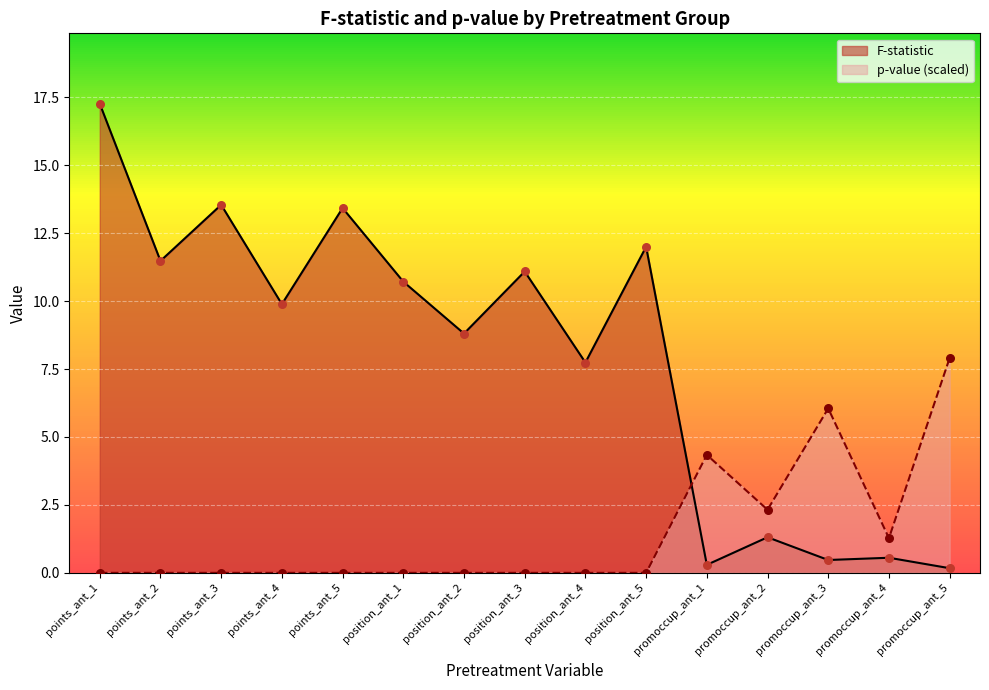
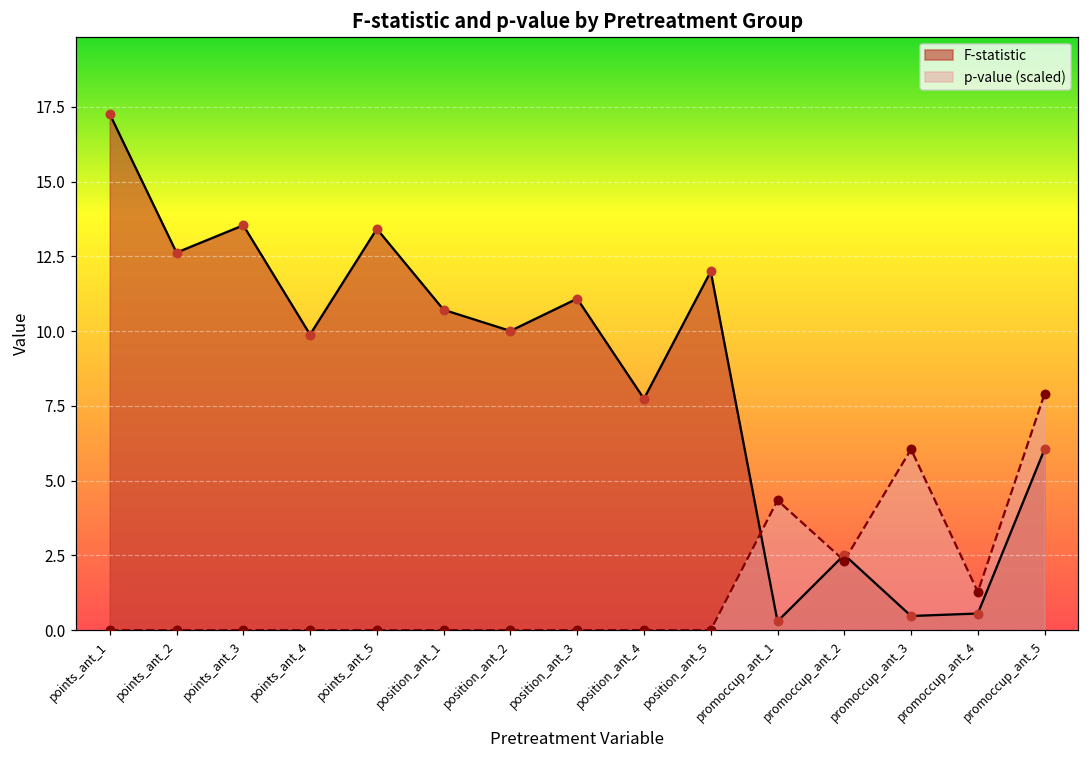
F-statistic, points_ant_2: 11.5 -> 12.6
F-statistic, position_ant_2: 8.8 -> 10.0
F-statistic, promoccup_ant_2: 1.3 -> 2.5
F-statistic, promoccup_ant_5: 0.2 -> 6.1
